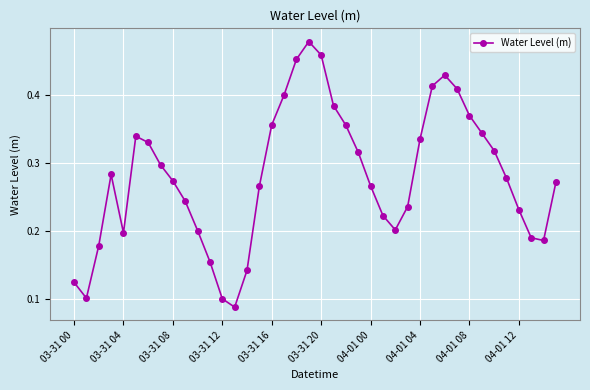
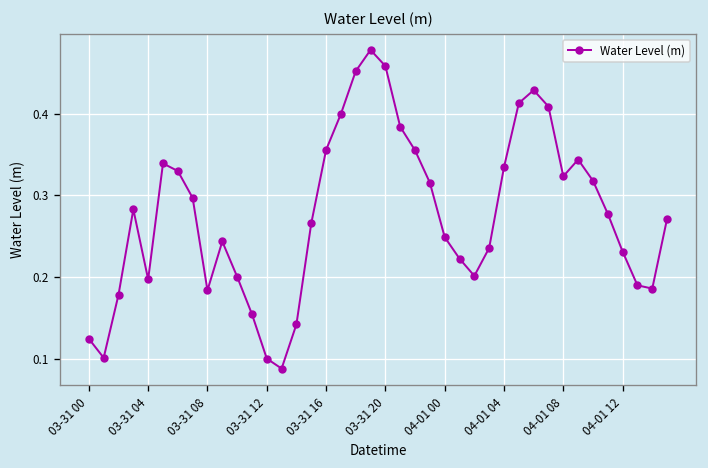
03-31 08: 0.27 -> 0.18
04-01 00: 0.27 -> 0.25
04-01 08: 0.37 -> 0.32
